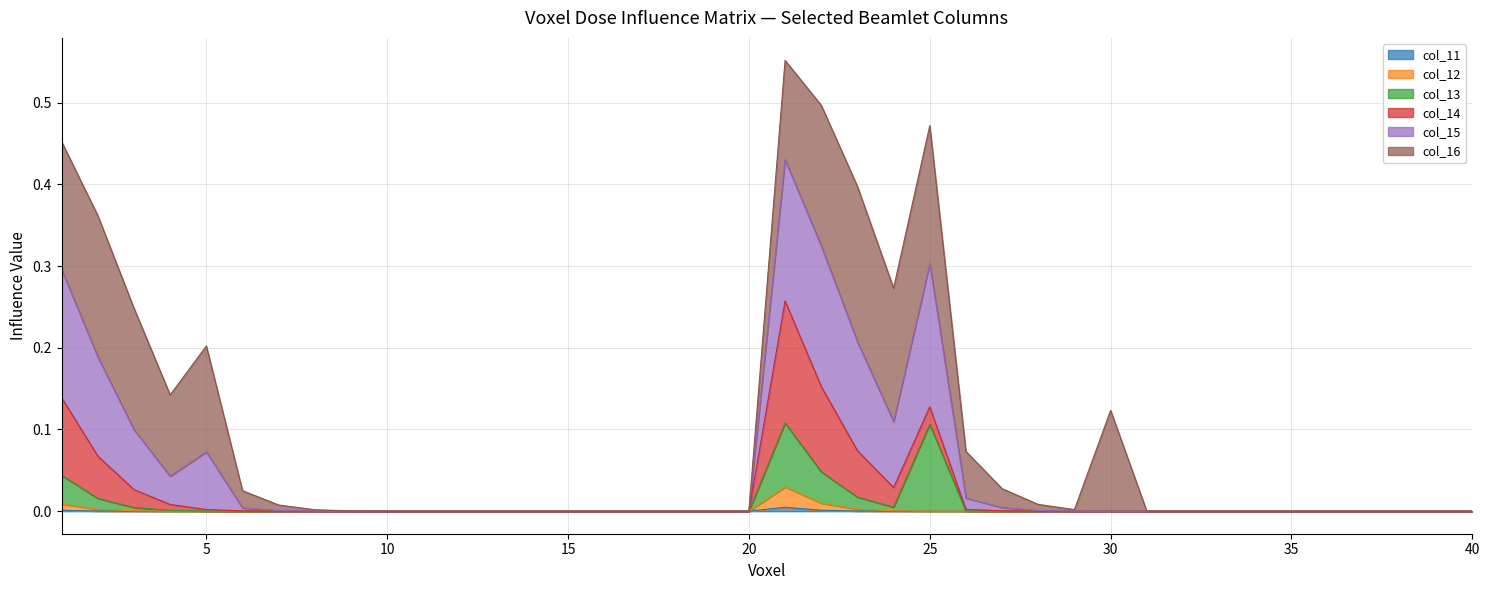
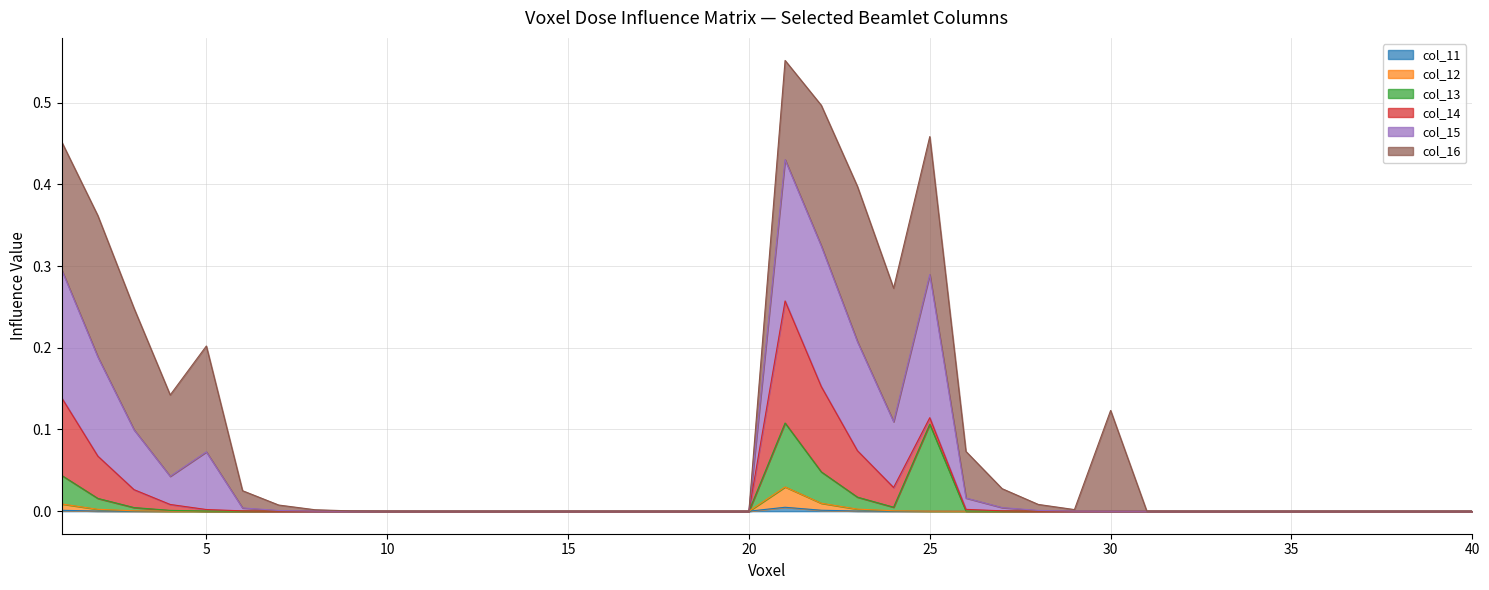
col_14, 25: 0.02 -> 0.01
